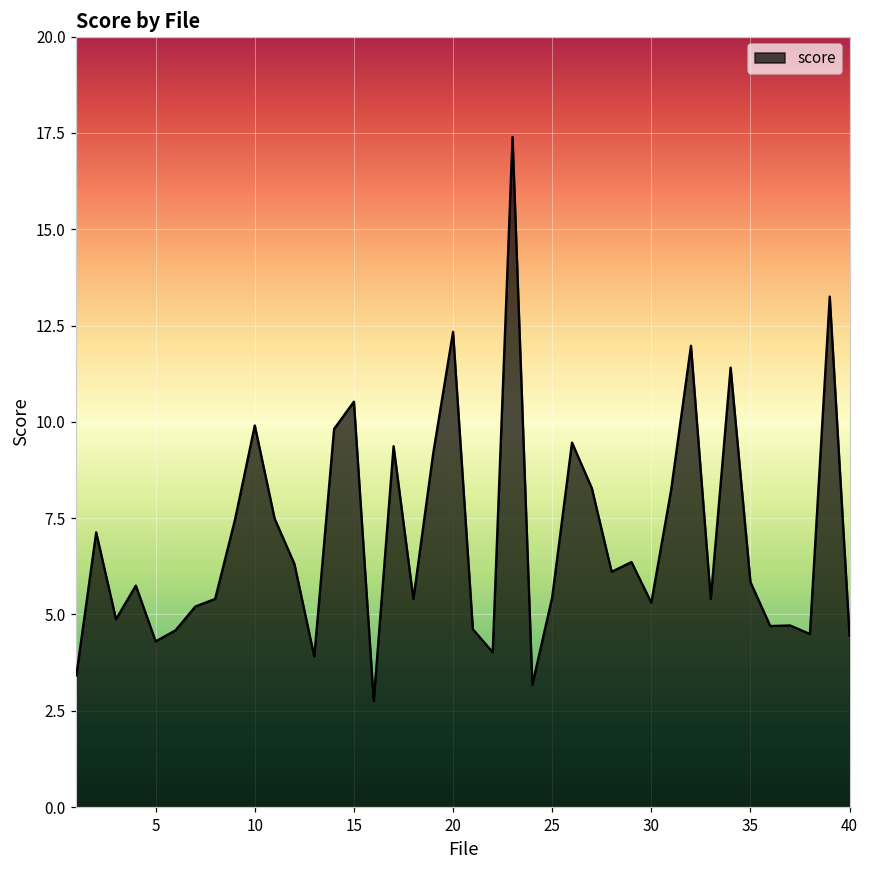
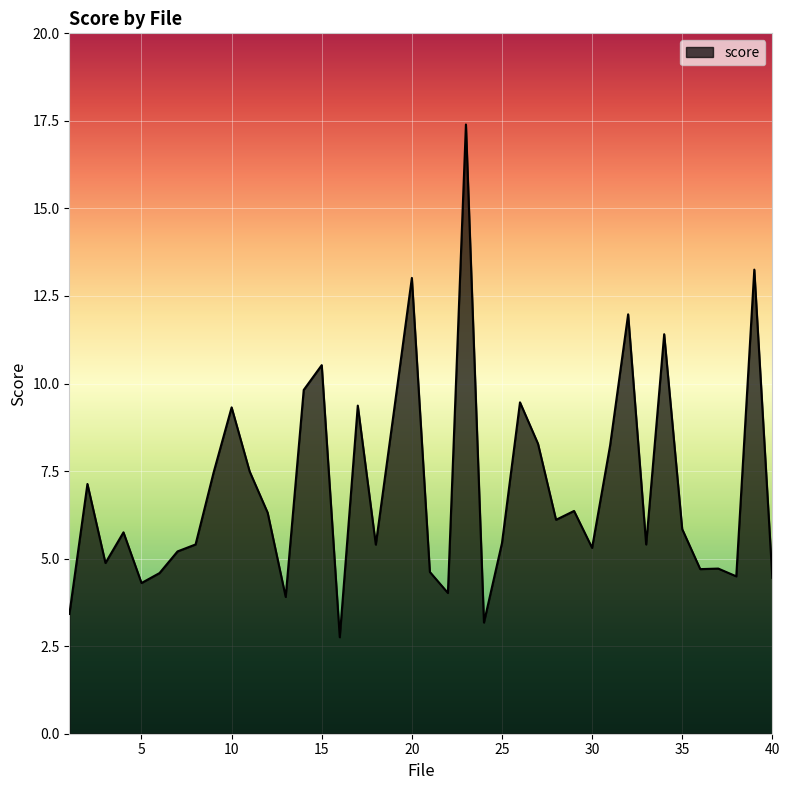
10: 9.9 -> 9.3
20: 12.3 -> 13.0
